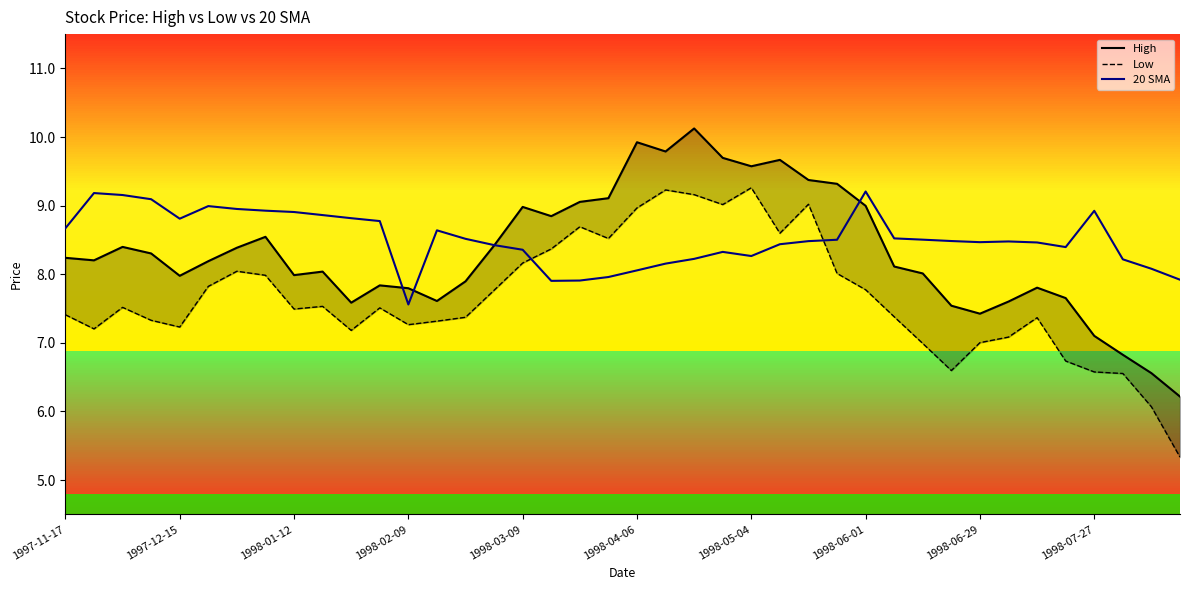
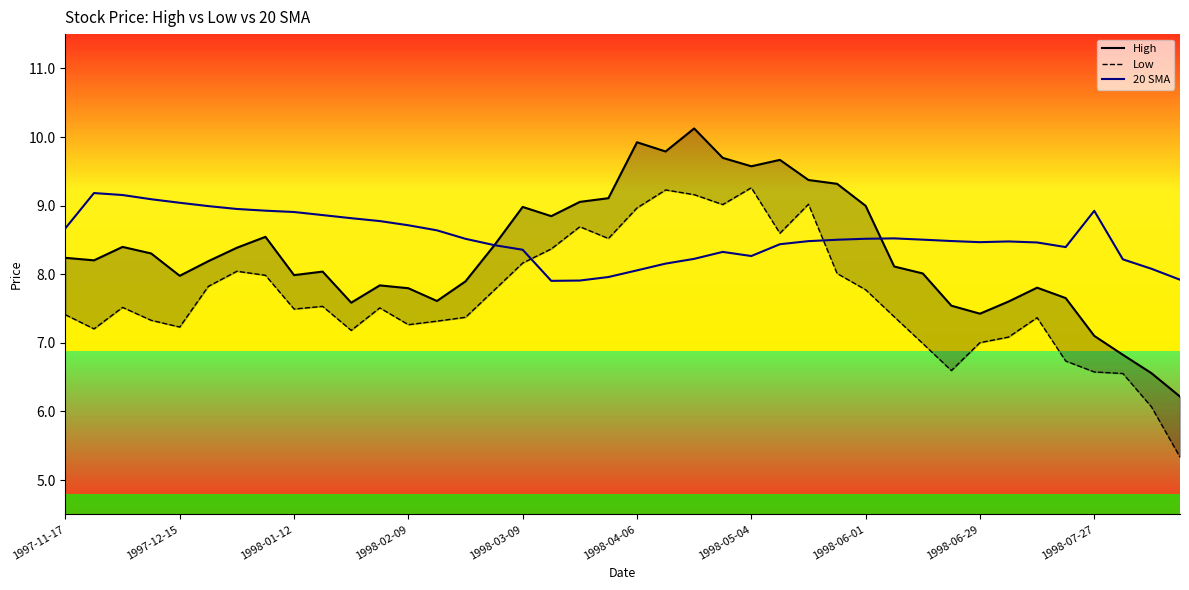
20 SMA, 1997-12-15: 8.8 -> 9.0
20 SMA, 1998-02-09: 7.6 -> 8.7
20 SMA, 1998-06-01: 9.2 -> 8.5
